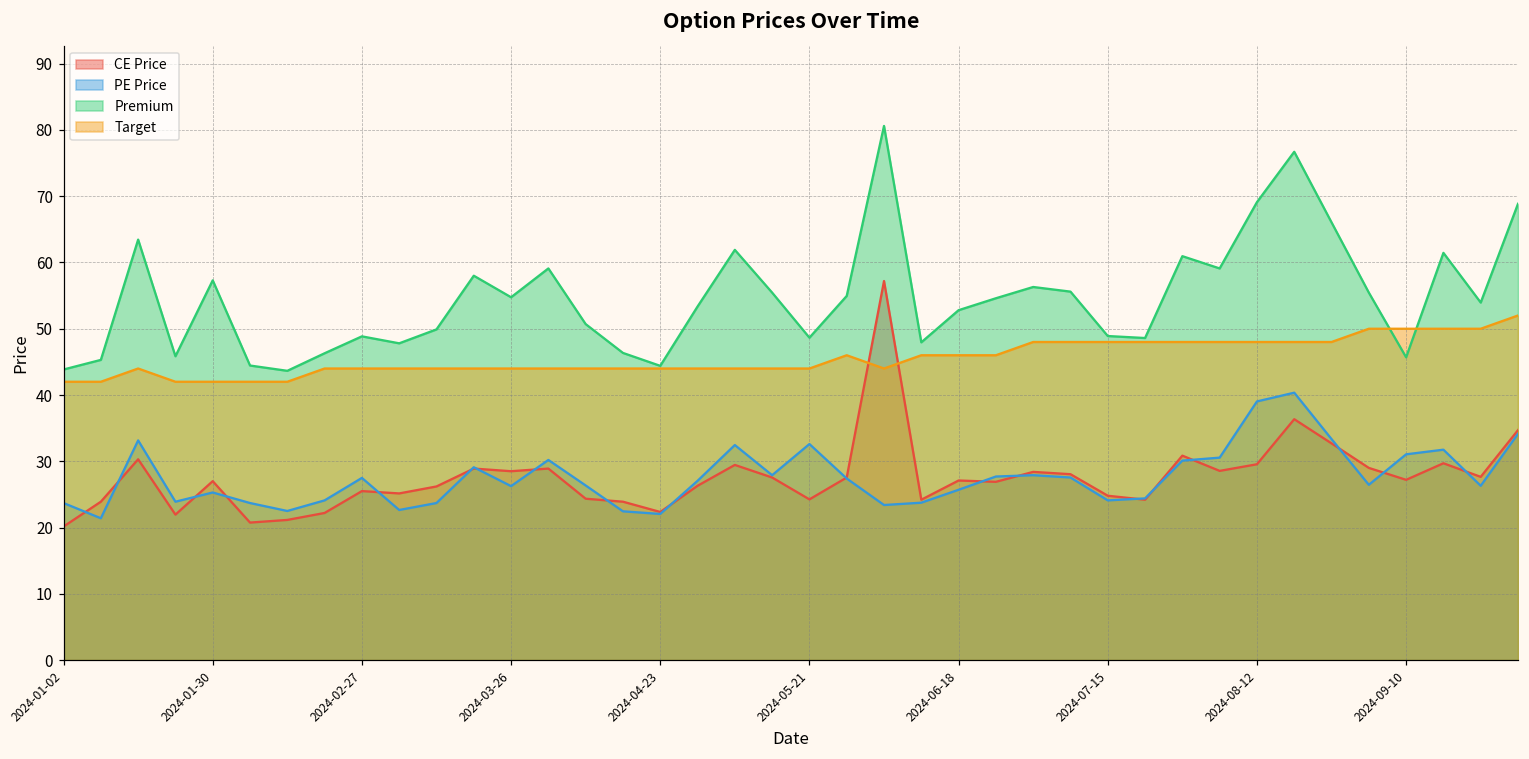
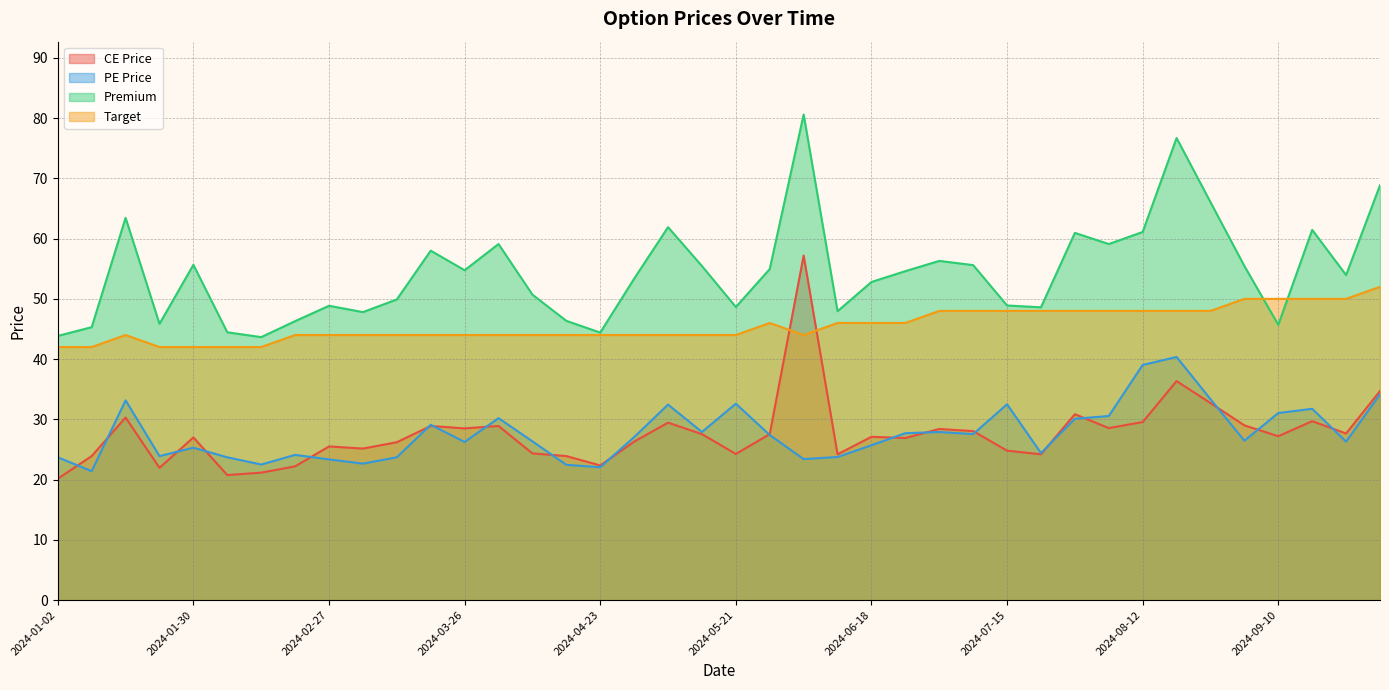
Premium, 2024-01-30: 57 -> 56
PE Price, 2024-02-27: 27 -> 23
PE Price, 2024-07-15: 24 -> 33
Premium, 2024-08-12: 69 -> 61
